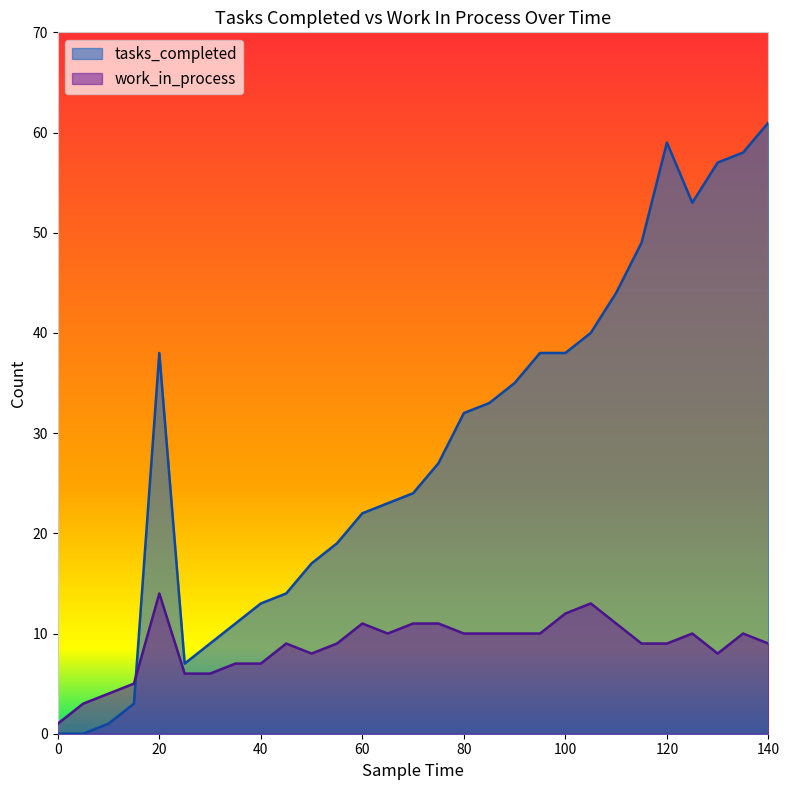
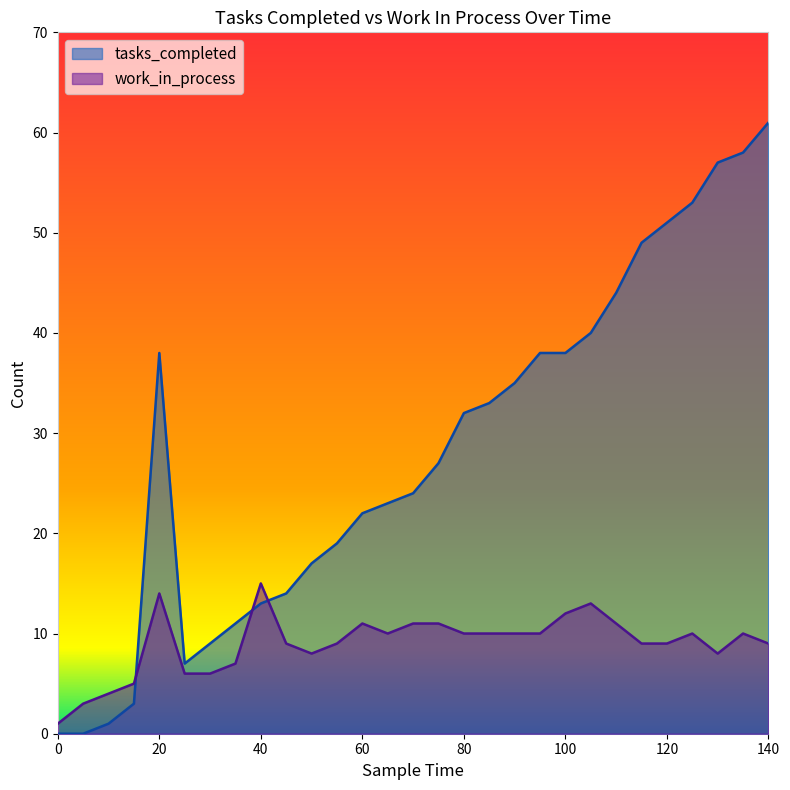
work_in_process, 40: 7 -> 15
tasks_completed, 120: 59 -> 51
